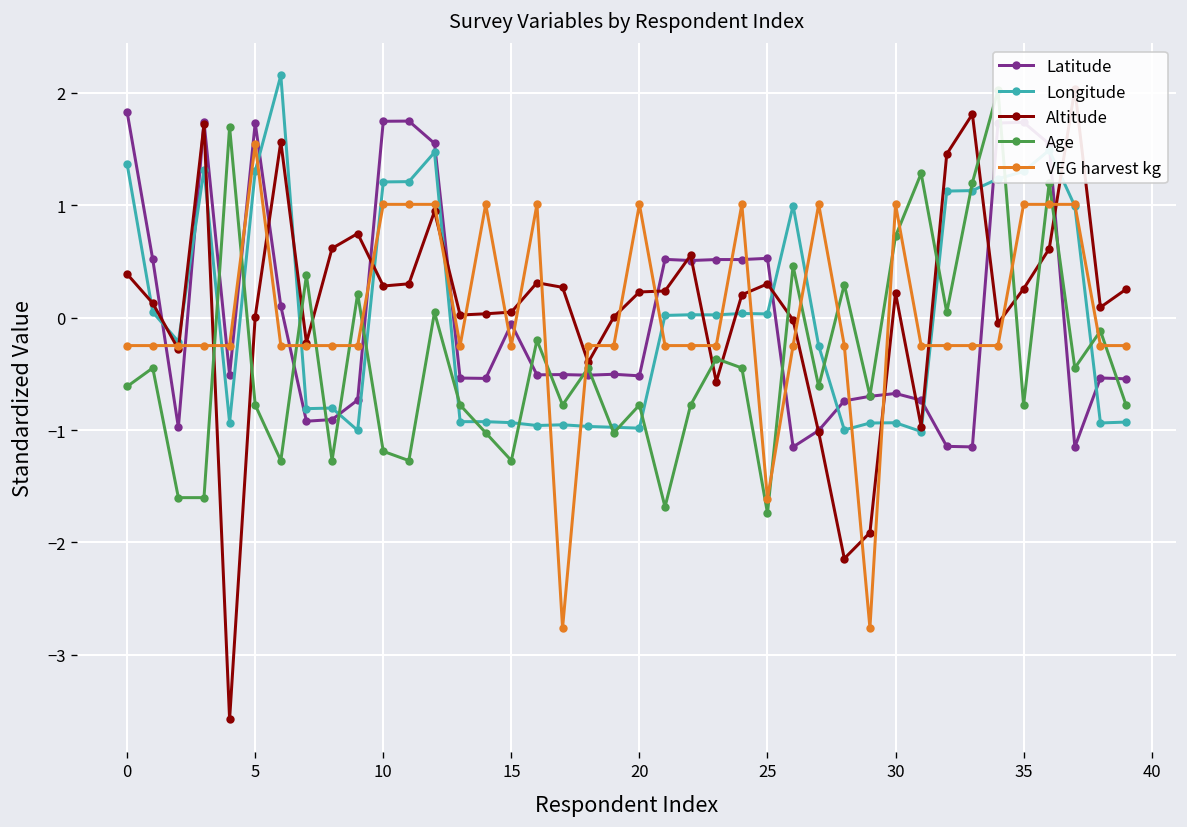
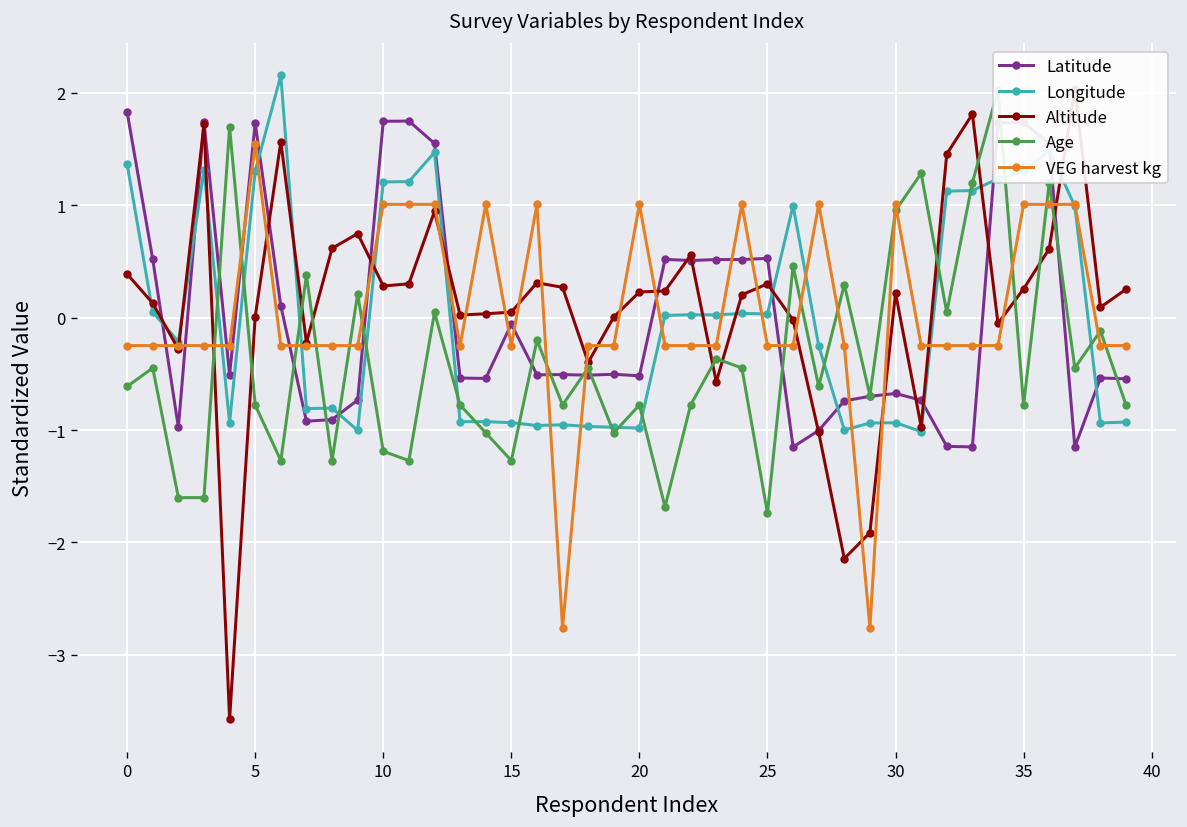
VEG harvest kg, 25: -1.6 -> -0.2
Age, 30: 0.7 -> 1.0
